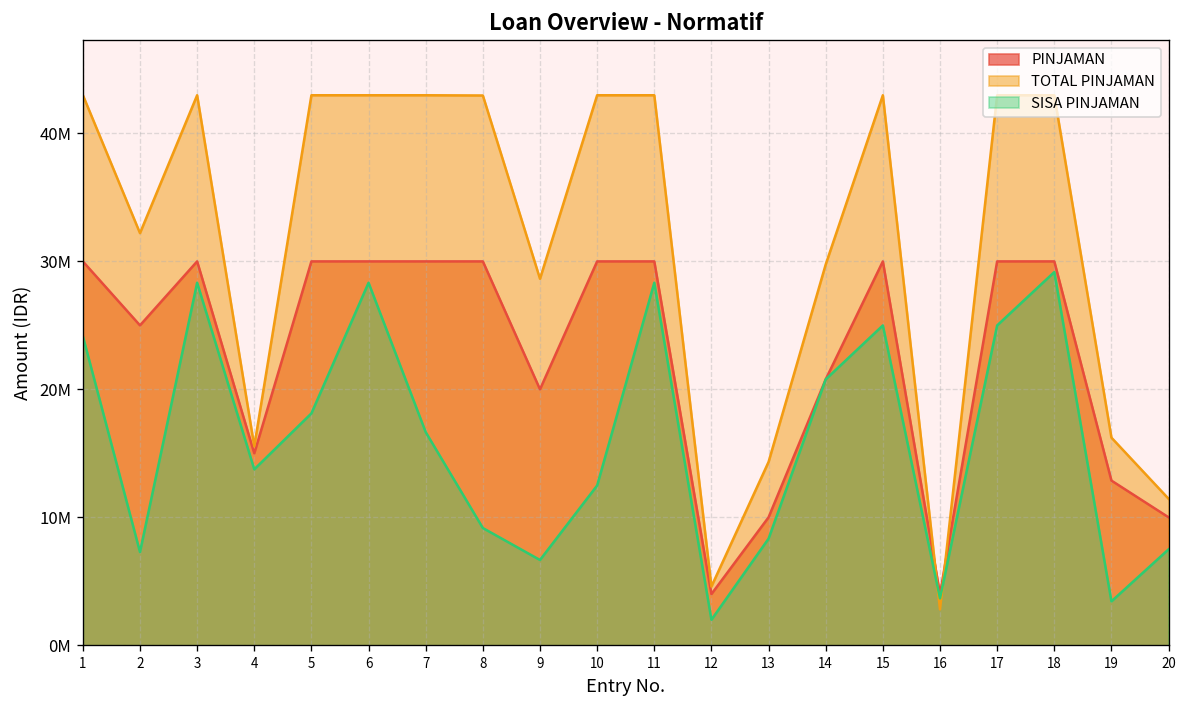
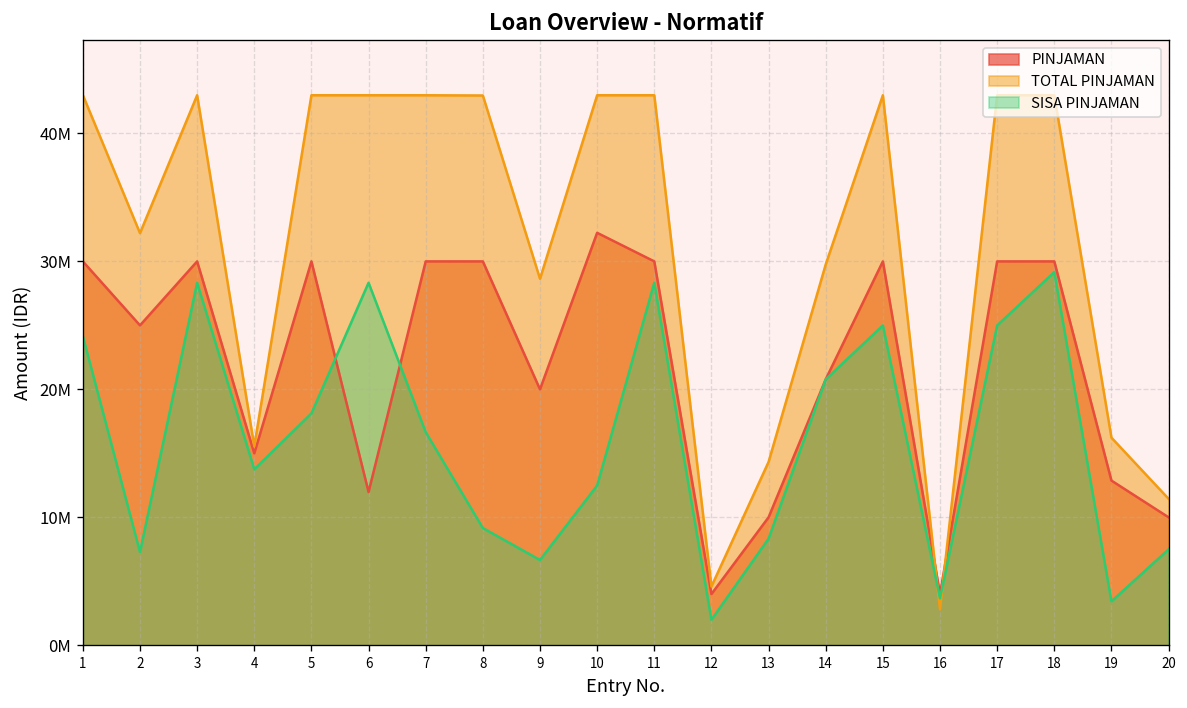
PINJAMAN, 6: 30000000 -> 12000000
PINJAMAN, 10: 30000000 -> 32200000
